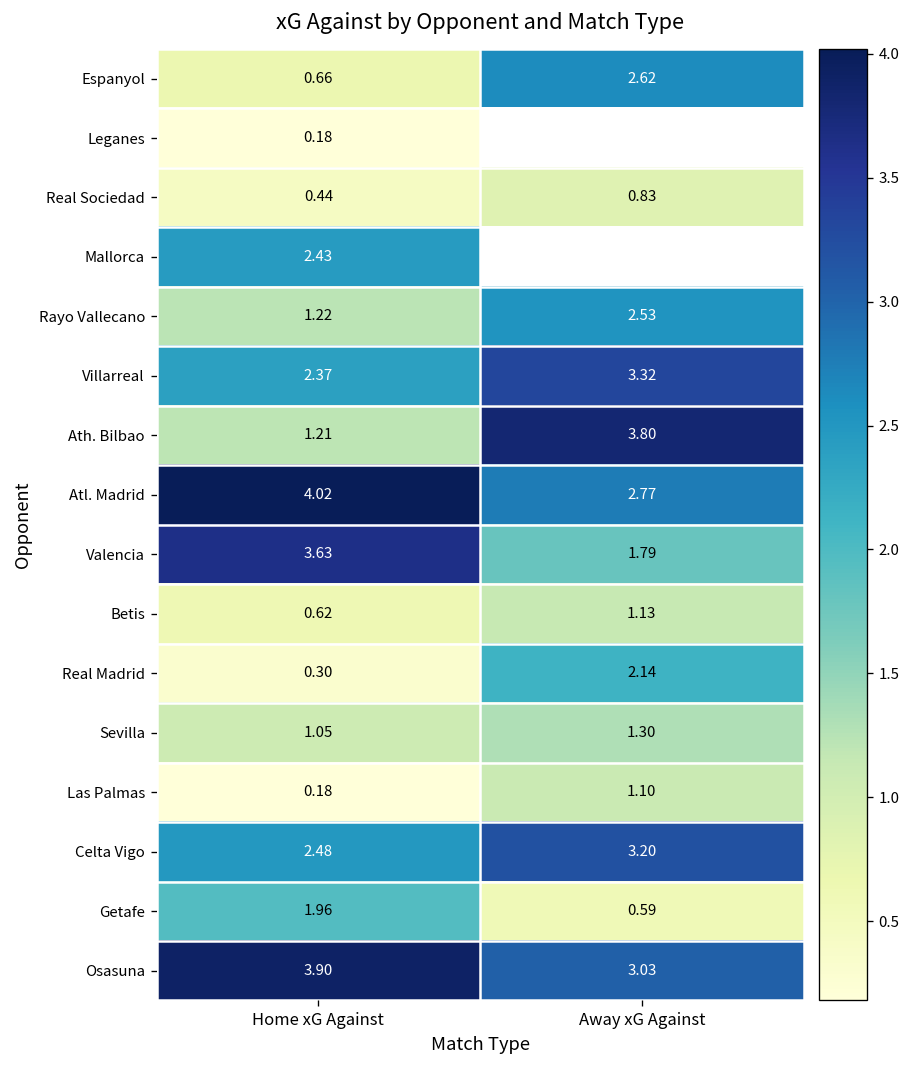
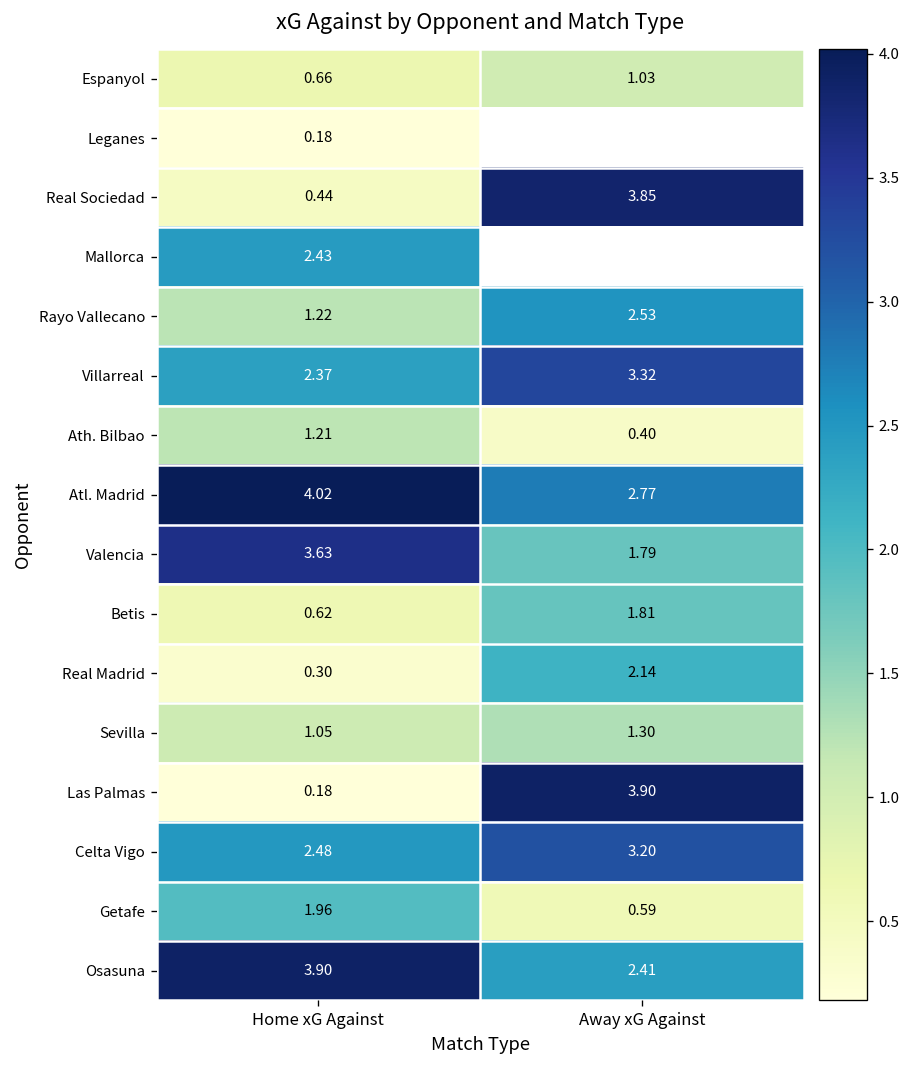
Espanyol, Away xG Against: 2.62 -> 1.03
Real Sociedad, Away xG Against: 0.83 -> 3.85
Ath. Bilbao, Away xG Against: 3.80 -> 0.40
Betis, Away xG Against: 1.13 -> 1.81
Las Palmas, Away xG Against: 1.10 -> 3.90
Osasuna, Away xG Against: 3.03 -> 2.41
